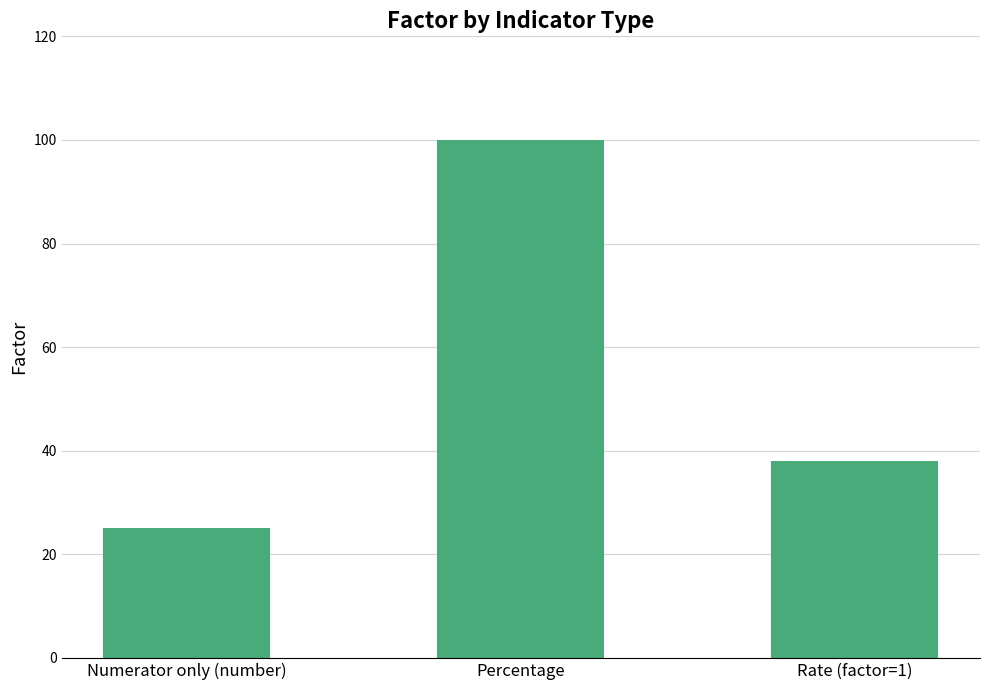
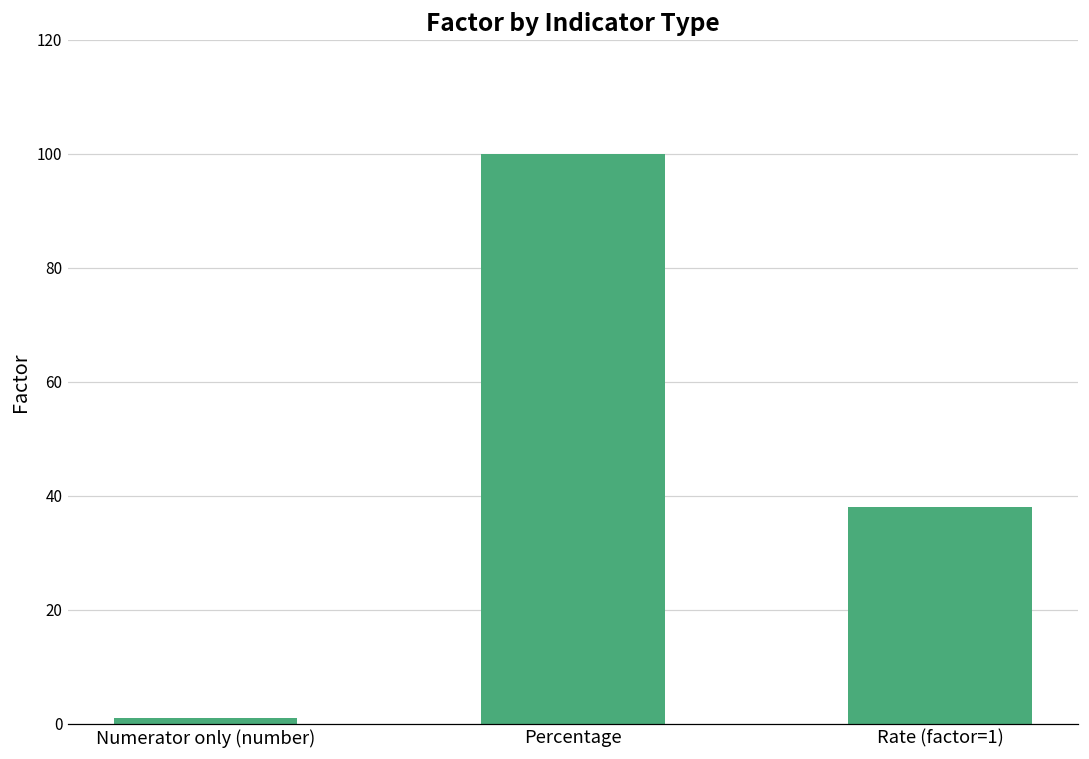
Numerator only (number): 25 -> 1
